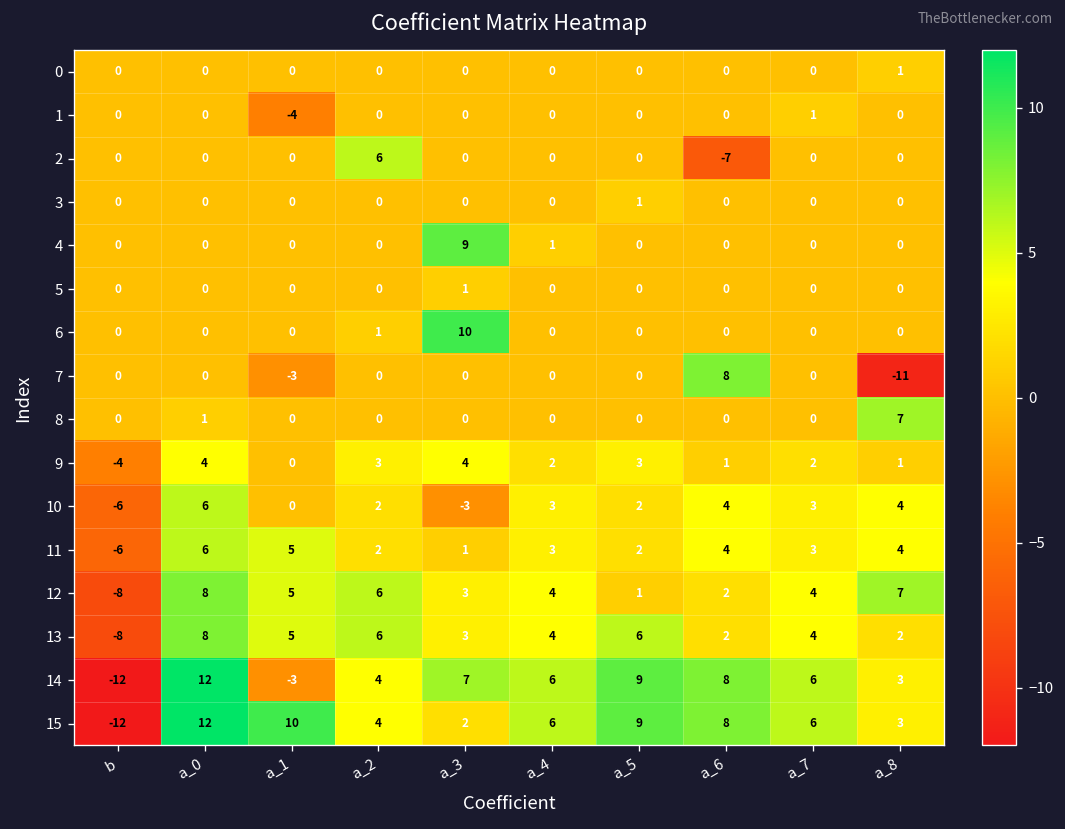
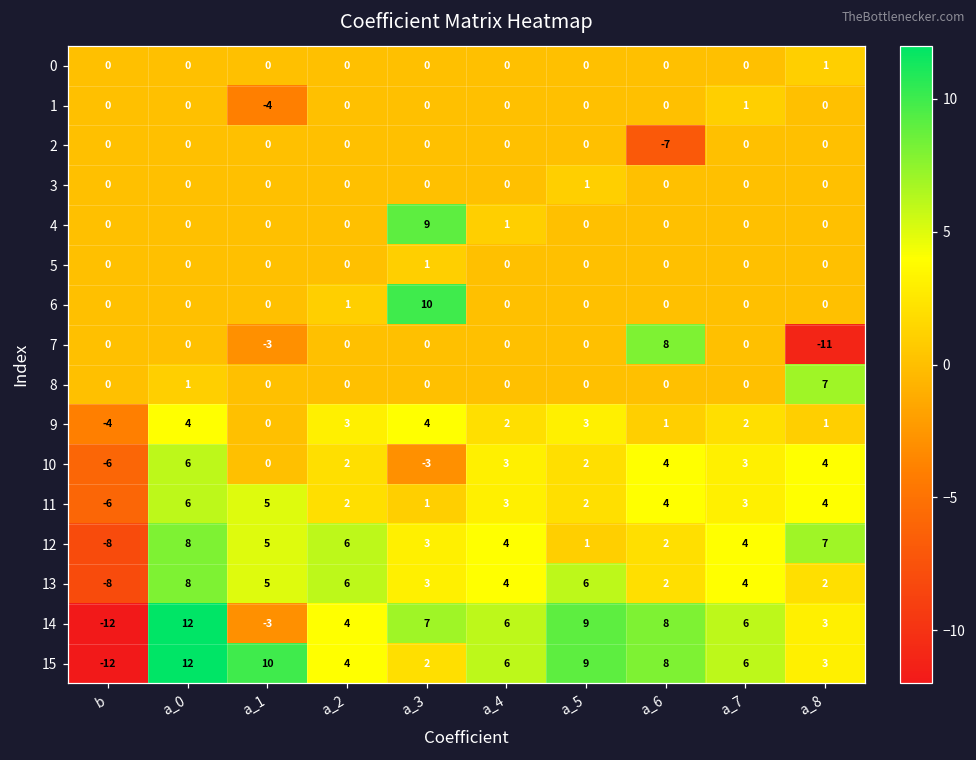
2, a_2: 6 -> 0
